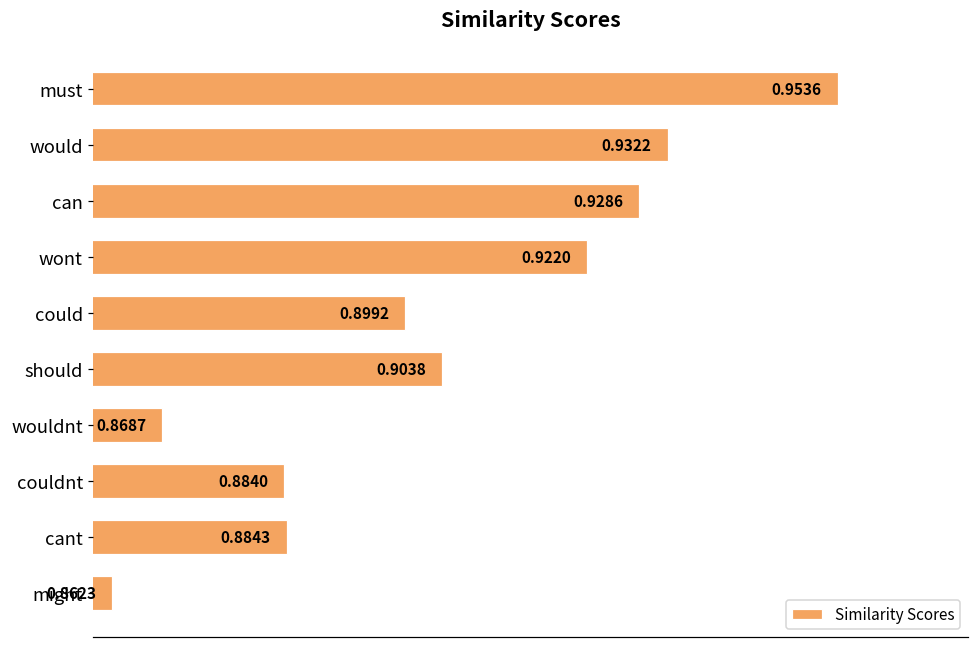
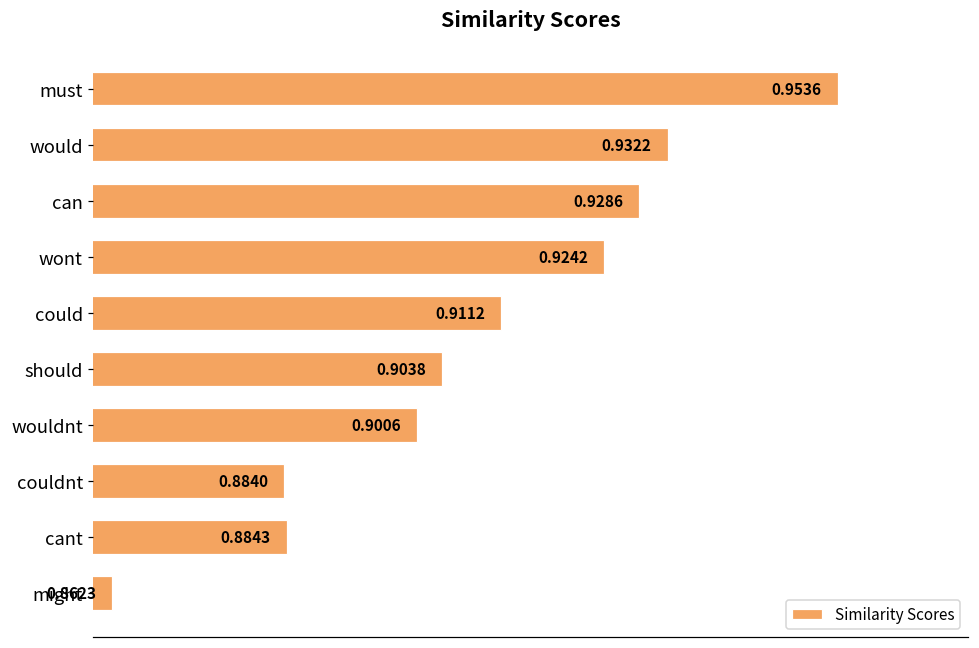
wont: 0.9220 -> 0.9242
could: 0.8992 -> 0.9112
wouldnt: 0.8687 -> 0.9006
